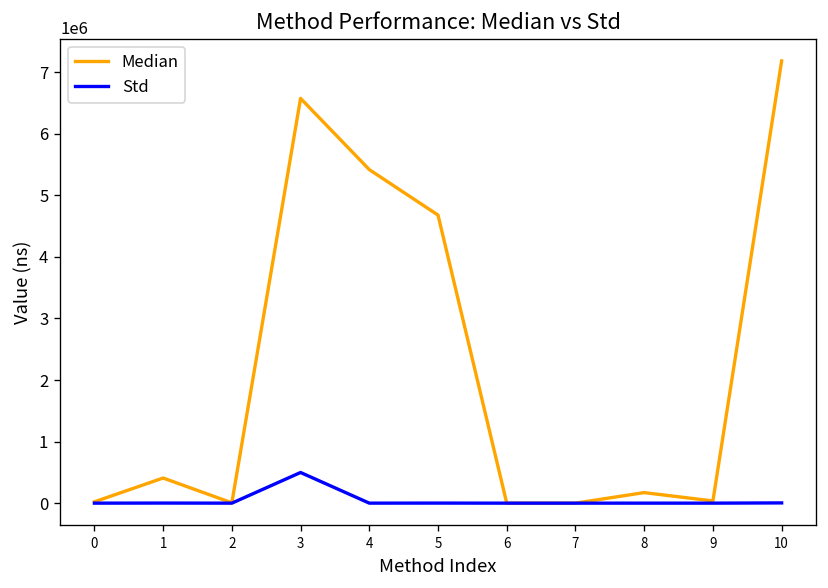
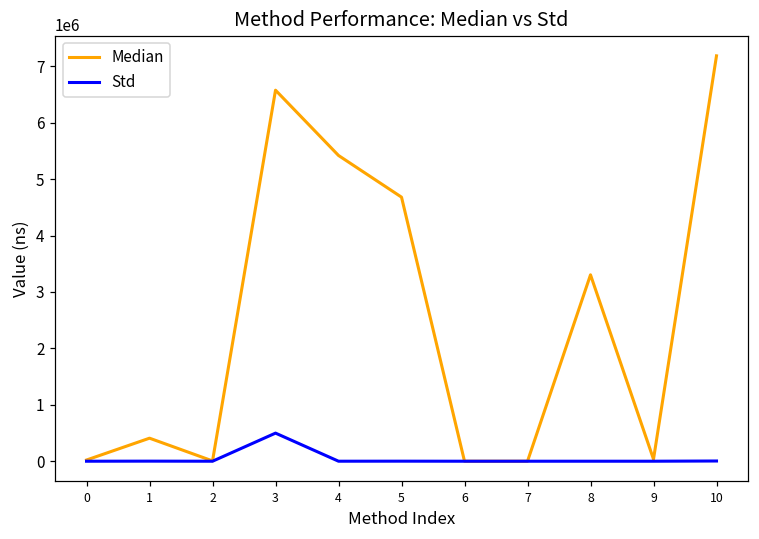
Median, 8: 200000 -> 3300000
